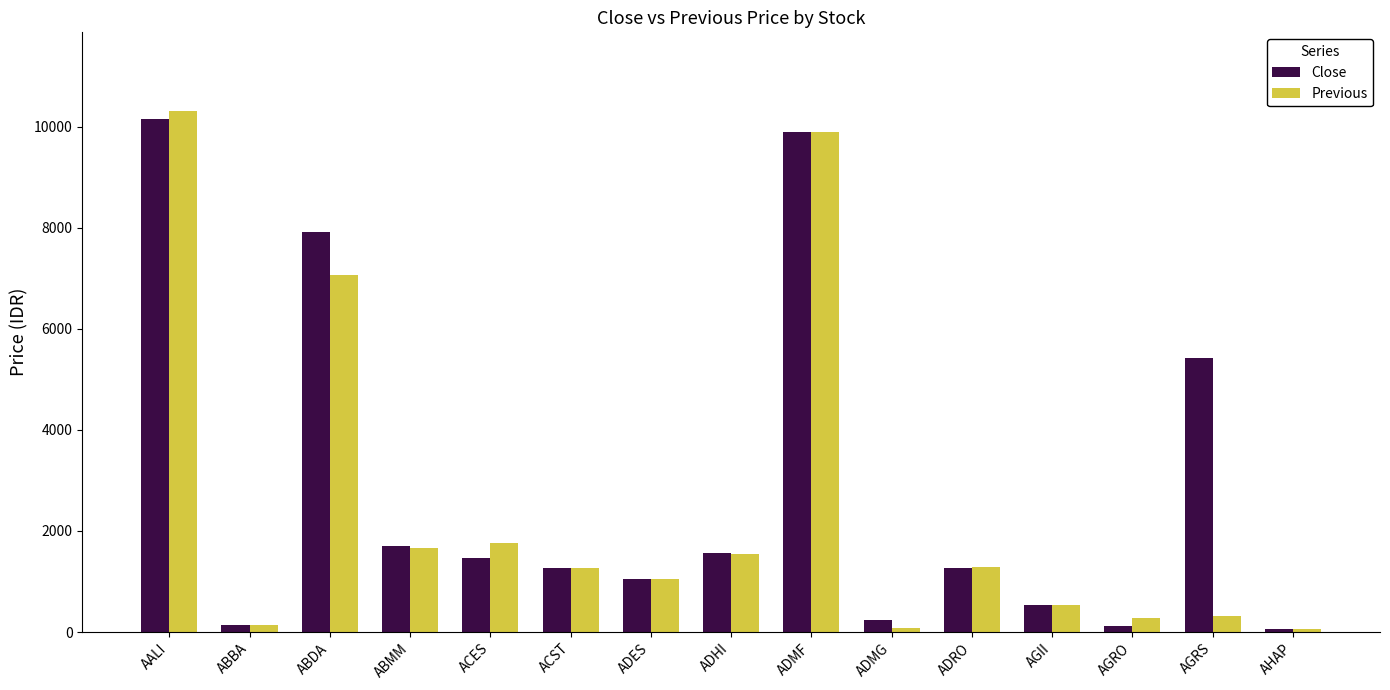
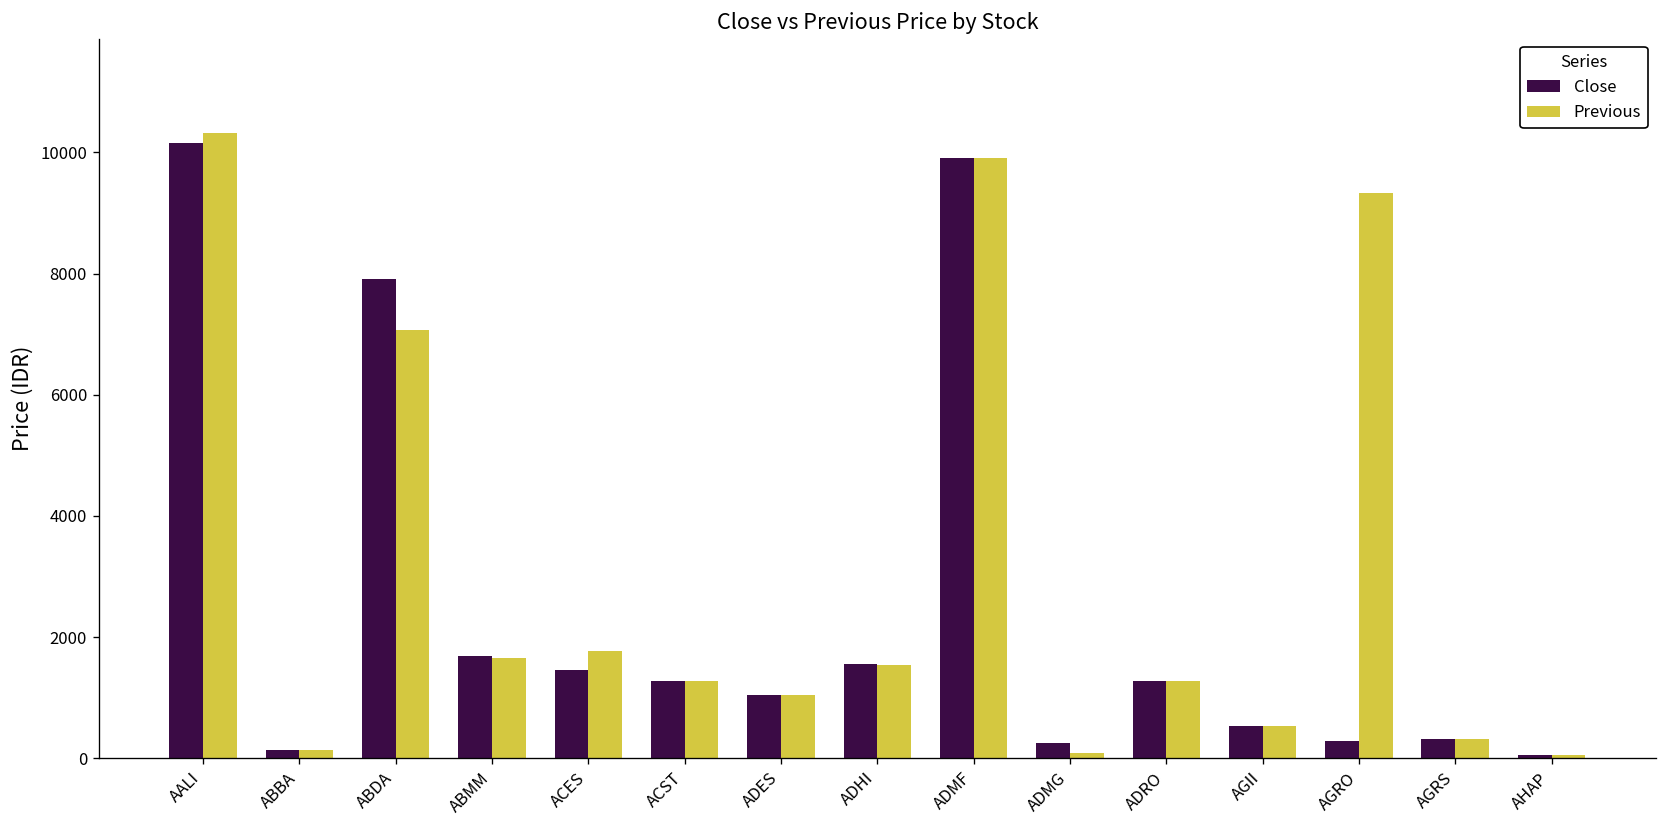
Close, AGRO: 100 -> 300
Previous, AGRO: 300 -> 9300
Close, AGRS: 5400 -> 300
